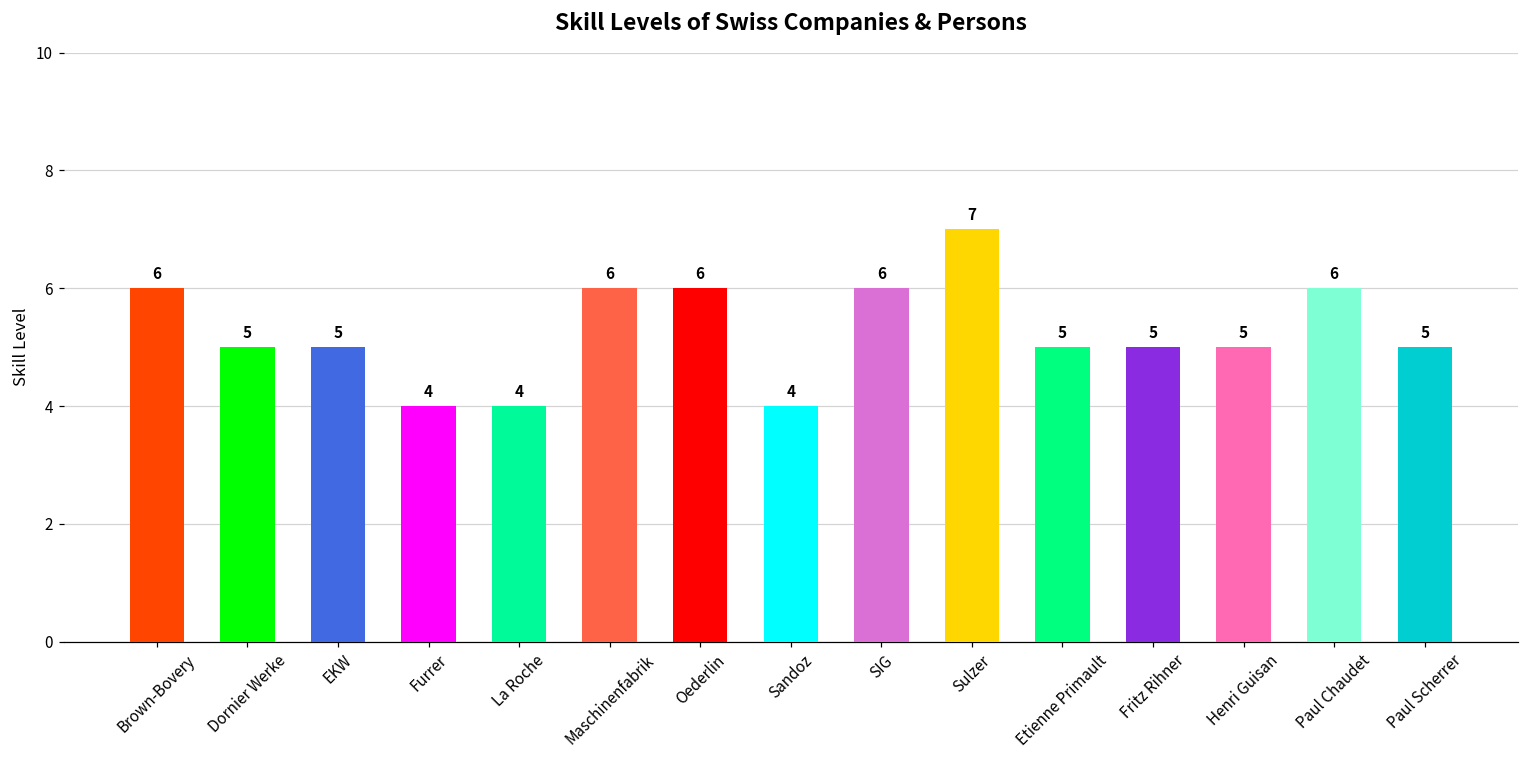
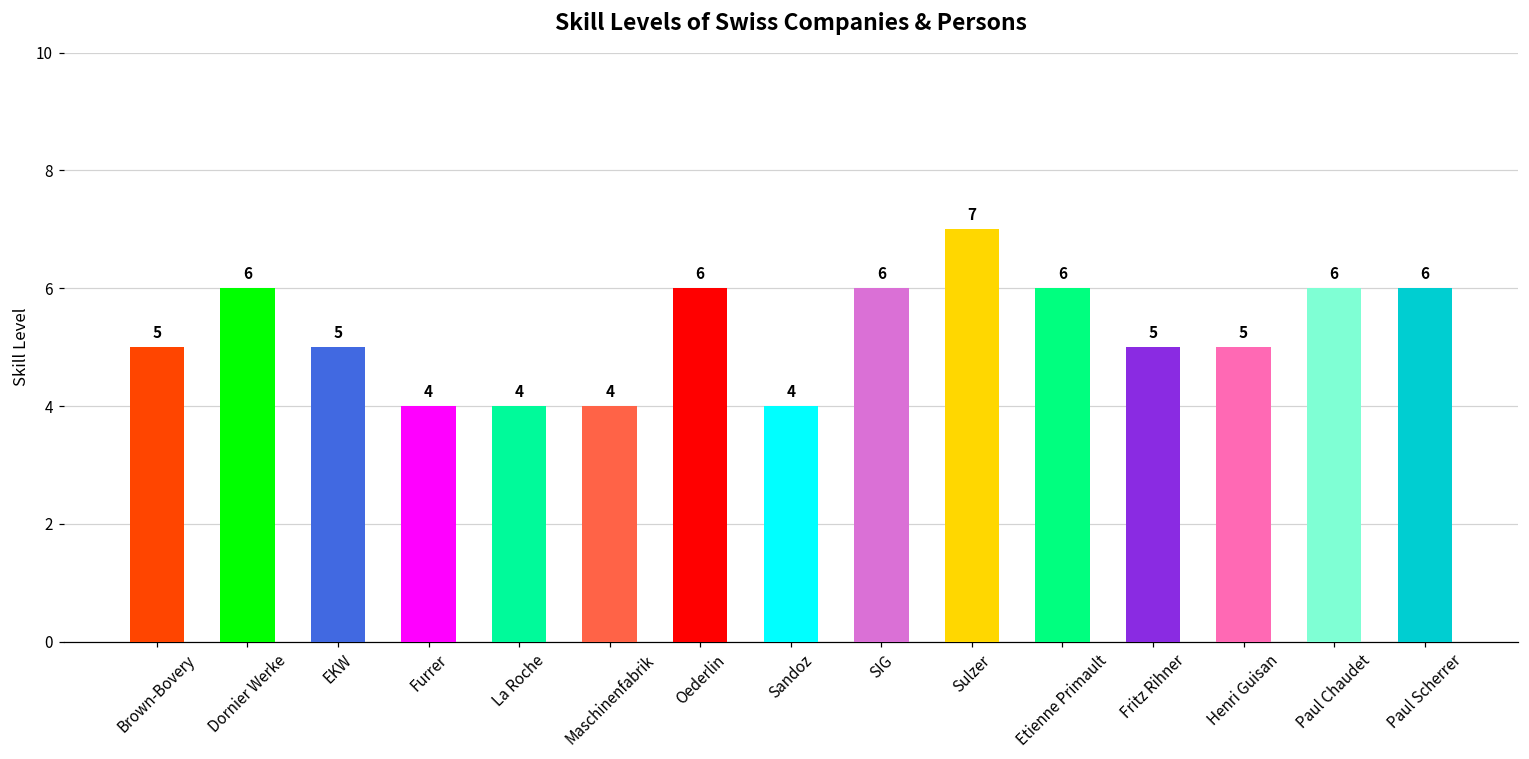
Brown-Bovery: 6 -> 5
Dornier Werke: 5 -> 6
Maschinenfabrik: 6 -> 4
Etienne Primault: 5 -> 6
Paul Scherrer: 5 -> 6
